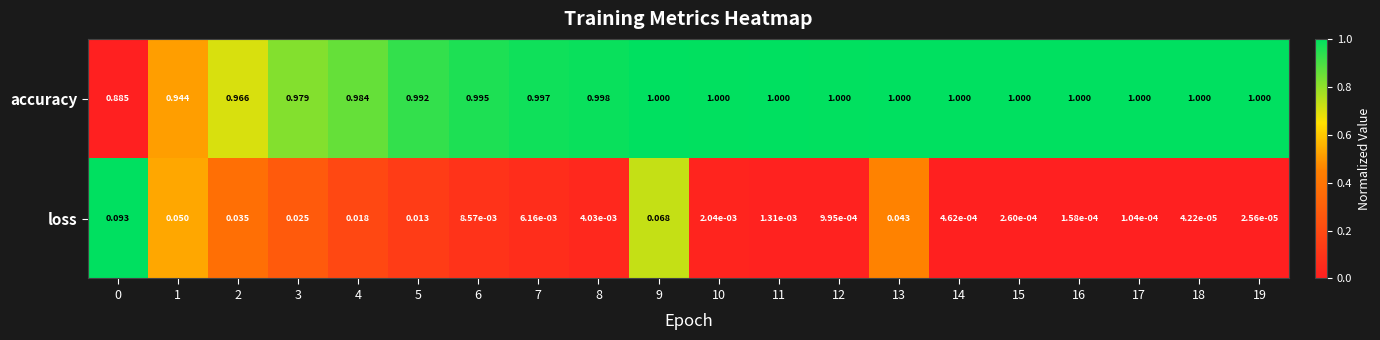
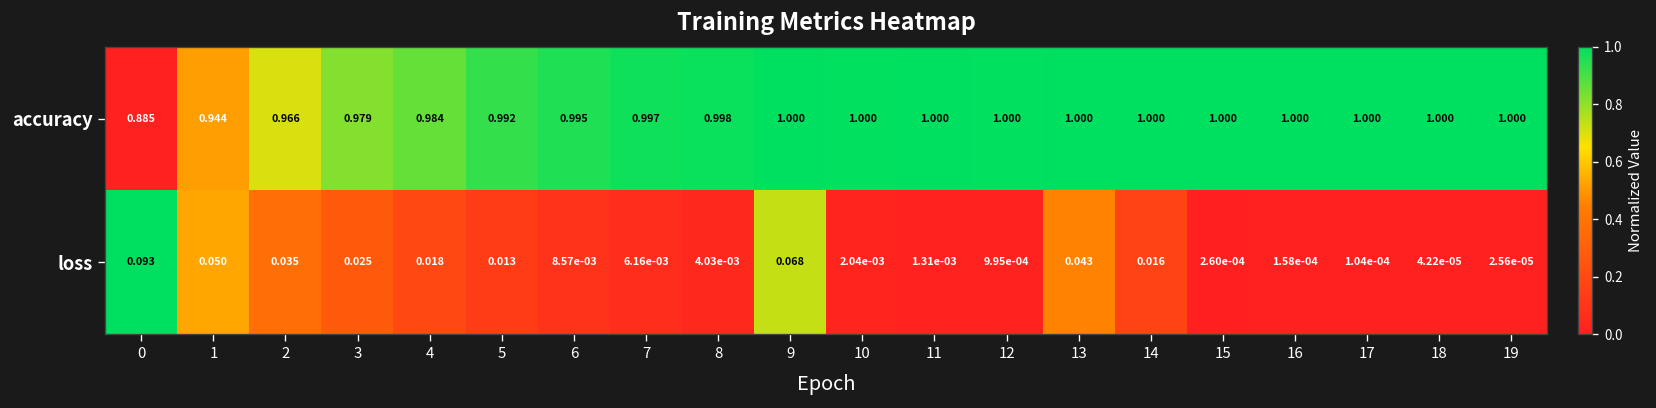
loss, 14: 4.62e-04 -> 0.016
